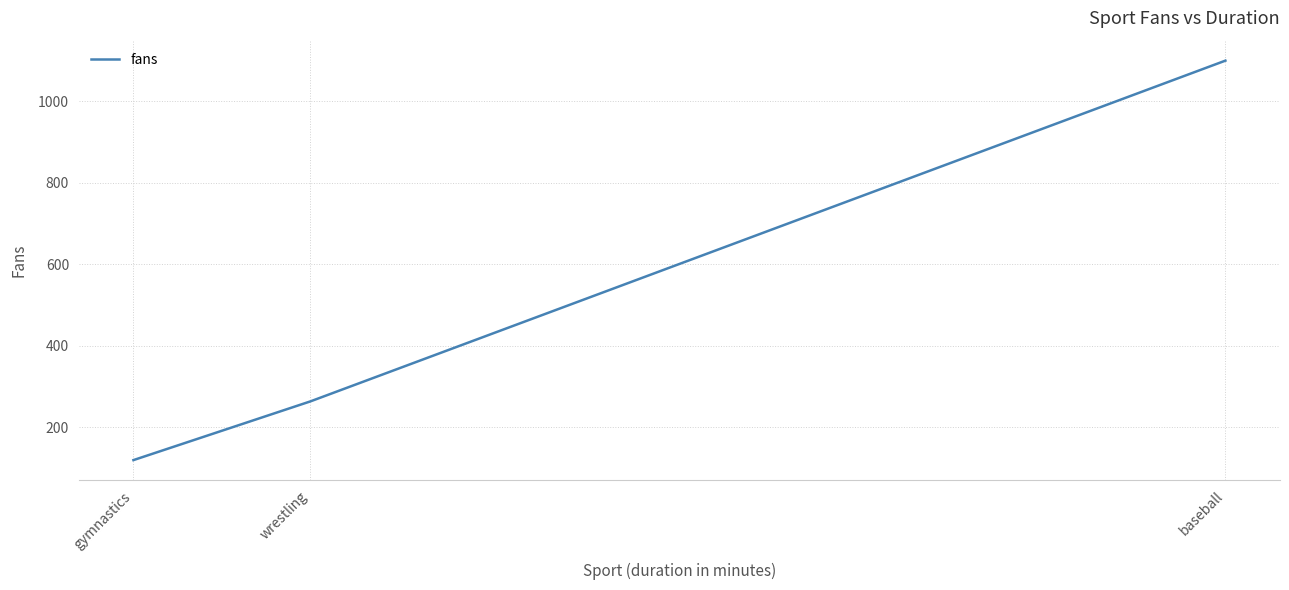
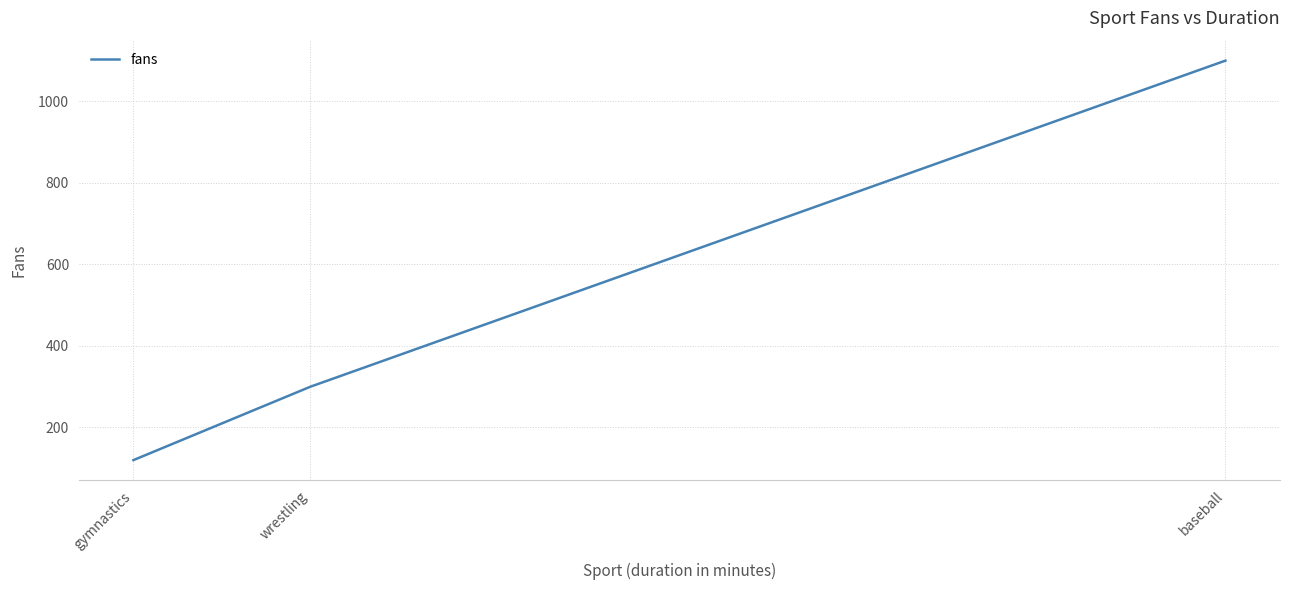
wrestling: 260 -> 300
